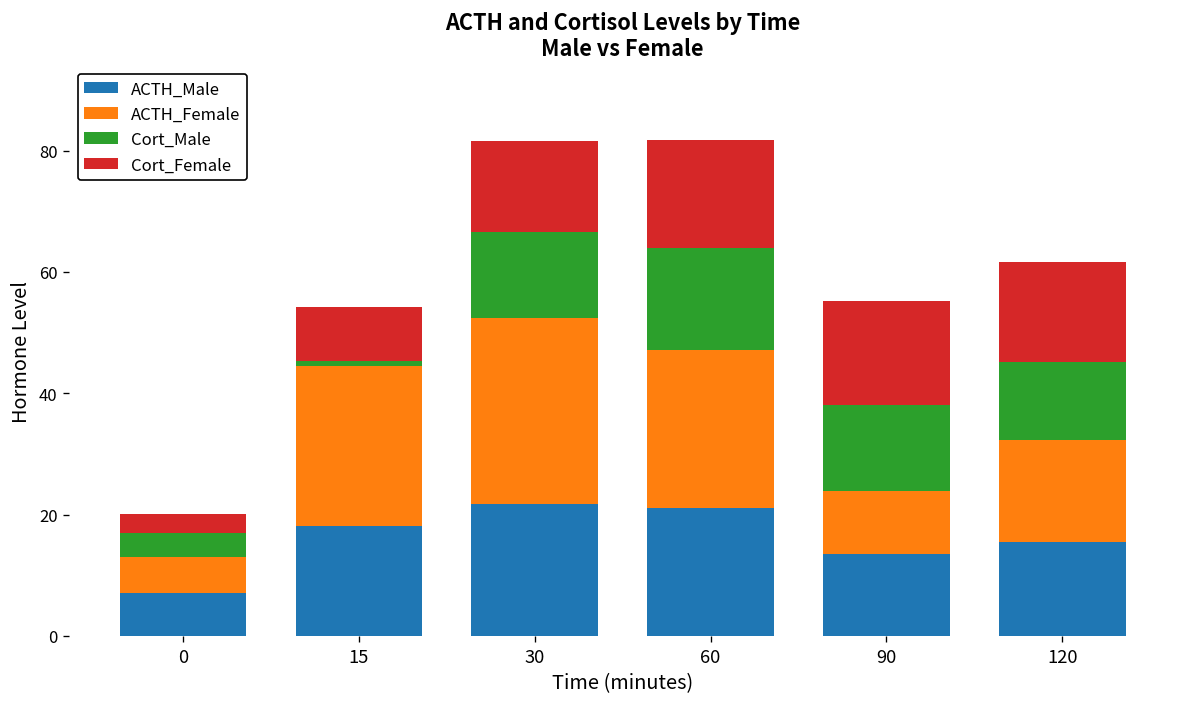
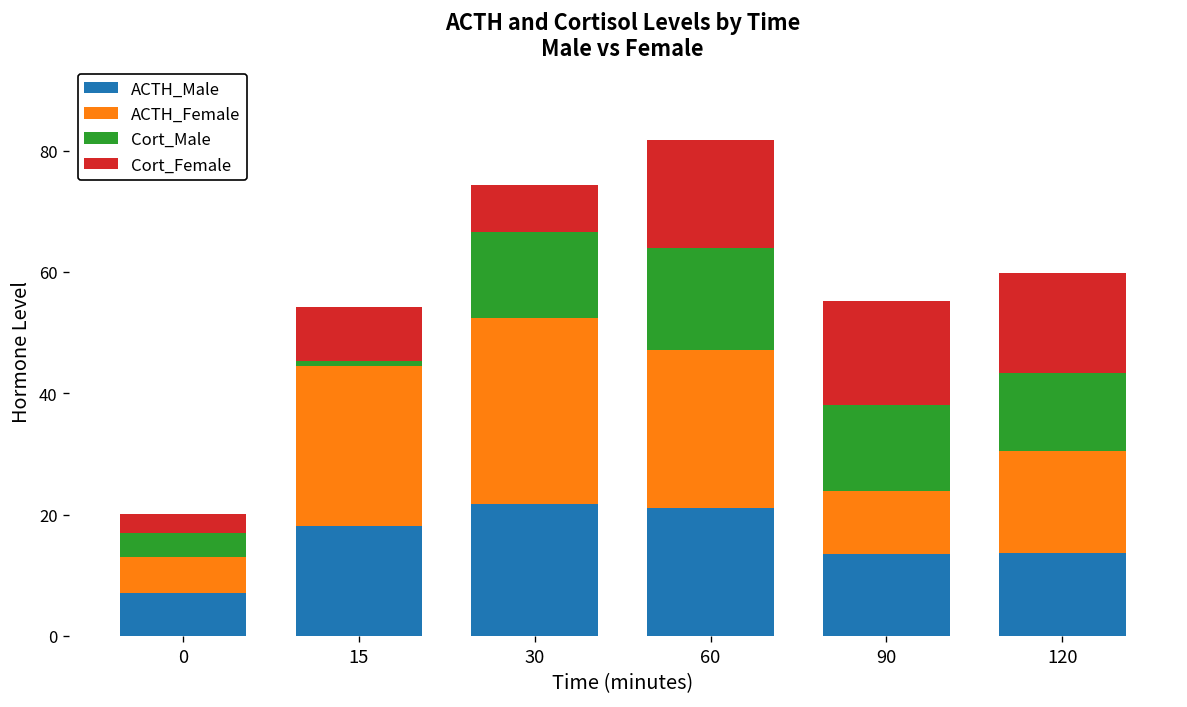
Cort_Female, 30: 15 -> 8
ACTH_Male, 120: 15 -> 14
